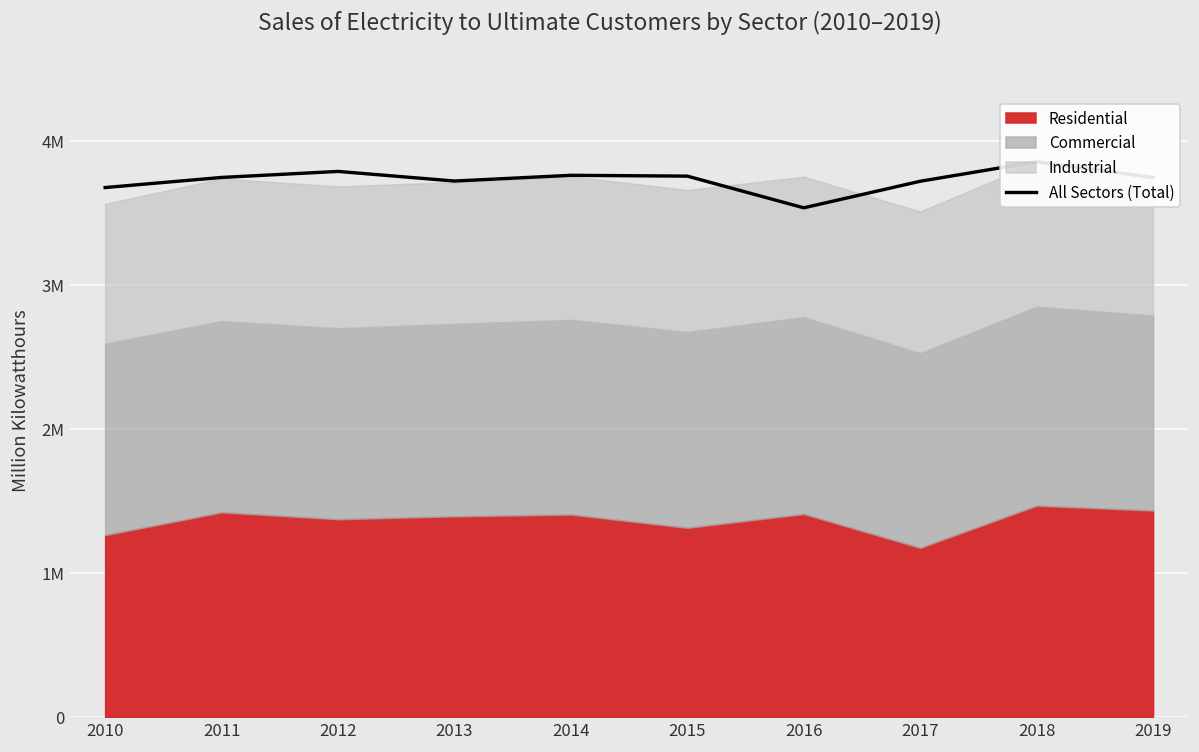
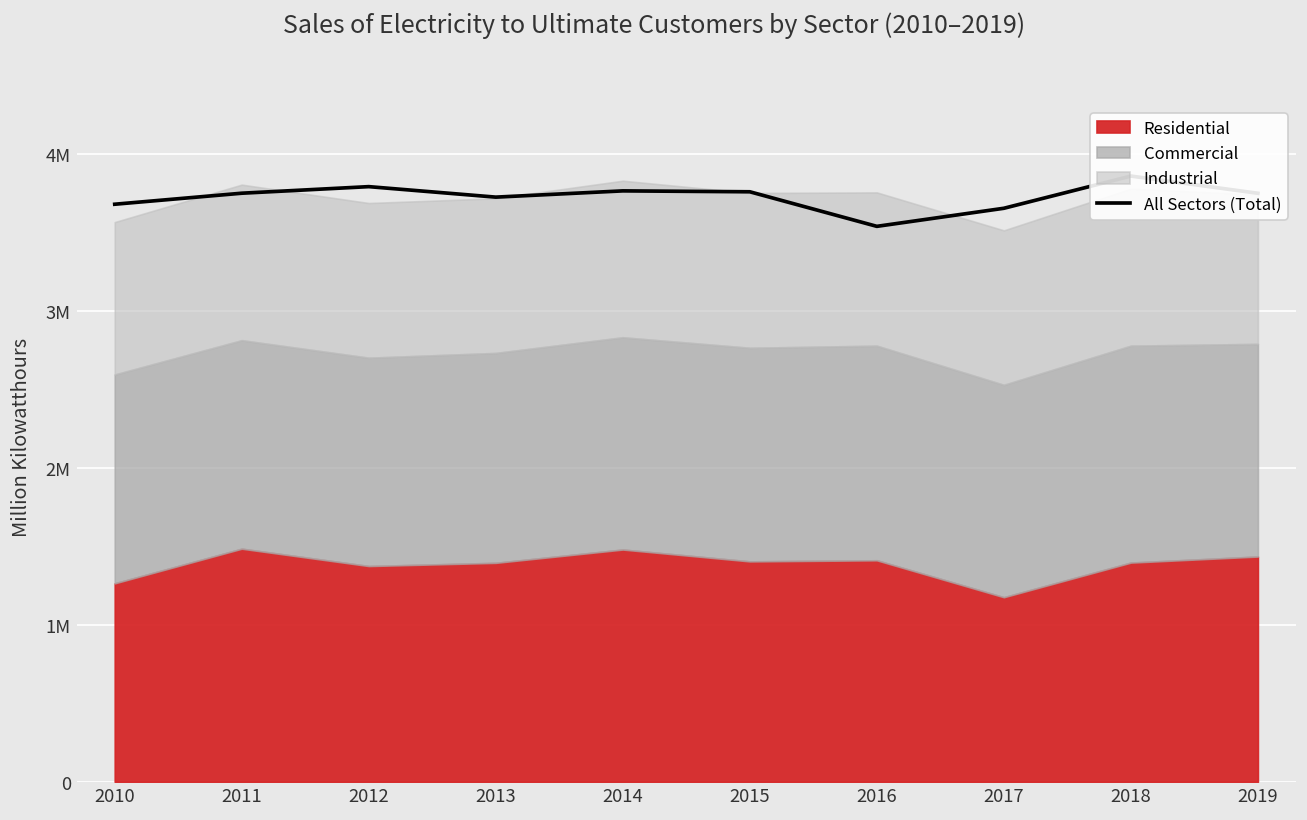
Residential, 2011: 1420000 -> 1490000
Residential, 2014: 1410000 -> 1480000
Residential, 2015: 1310000 -> 1400000
All Sectors (Total), 2017: 3720000 -> 3650000
Residential, 2018: 1470000 -> 1400000
